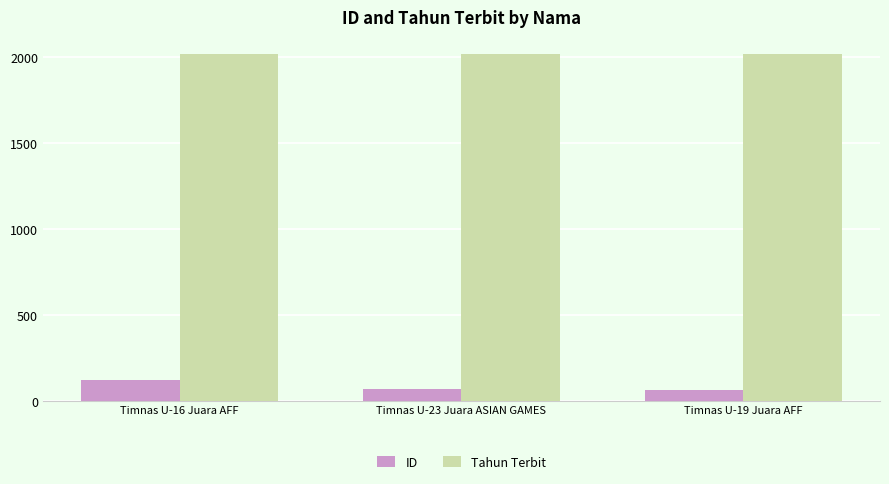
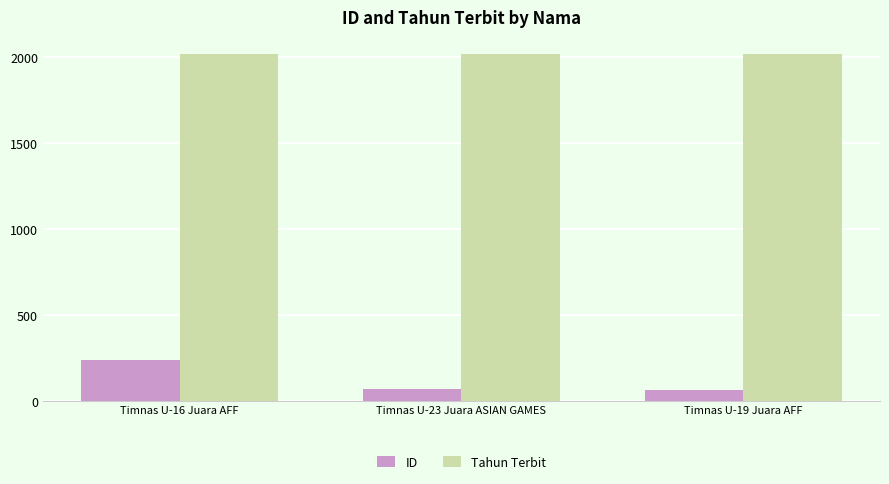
ID, Timnas U-16 Juara AFF: 120 -> 240
